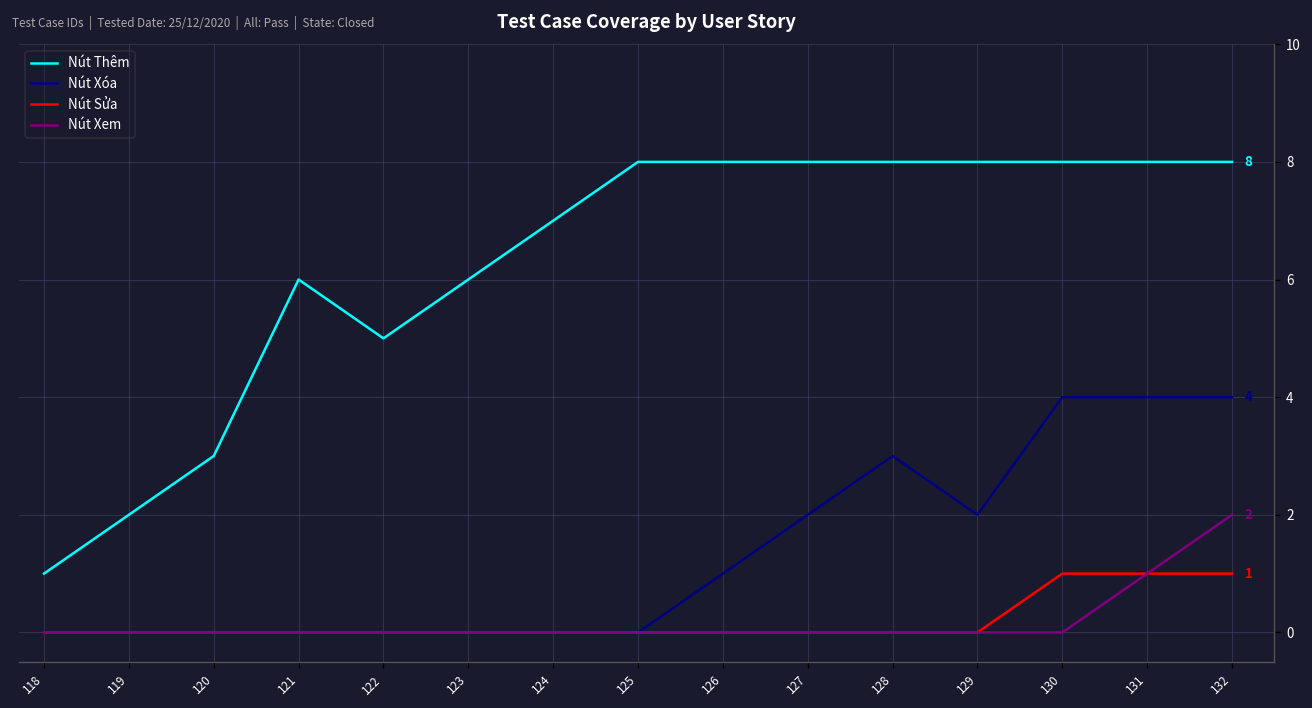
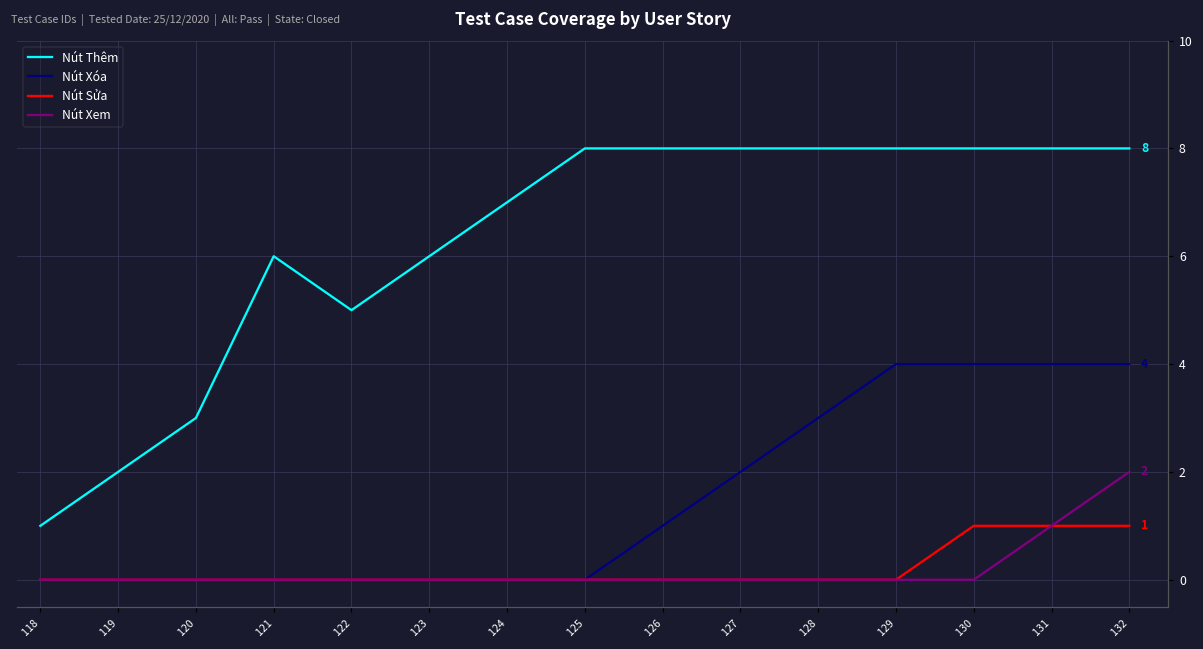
Nút Xóa, 129: 2 -> 4
